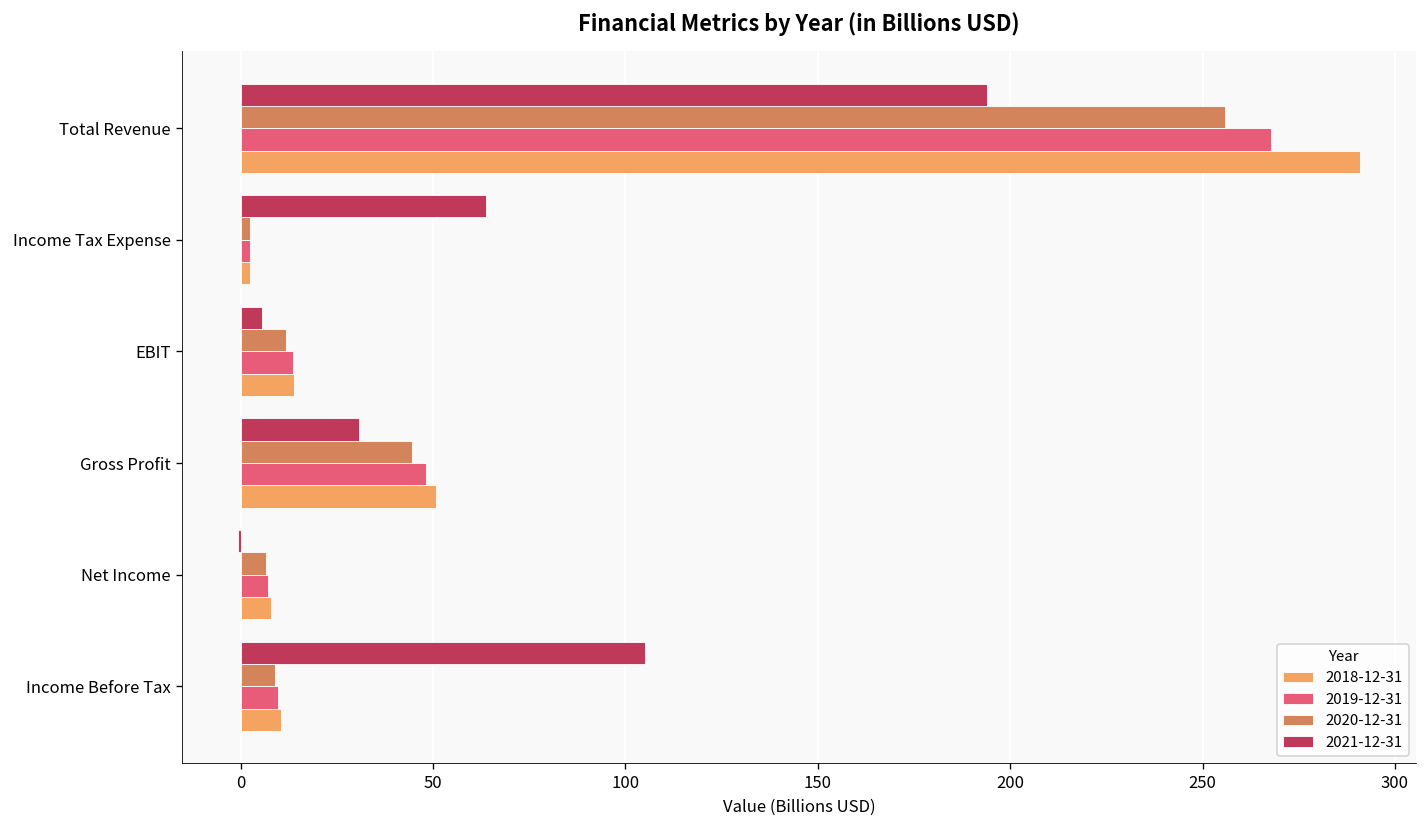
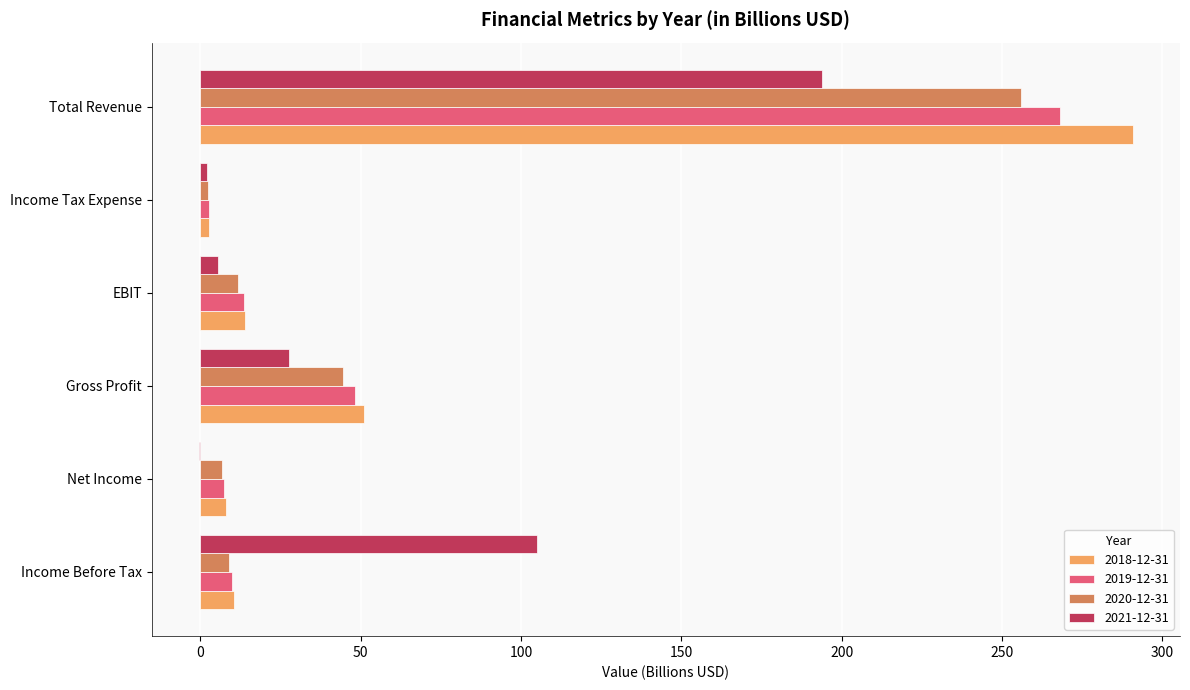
2021-12-31, Income Tax Expense: 64 -> 2
2021-12-31, Gross Profit: 31 -> 28
